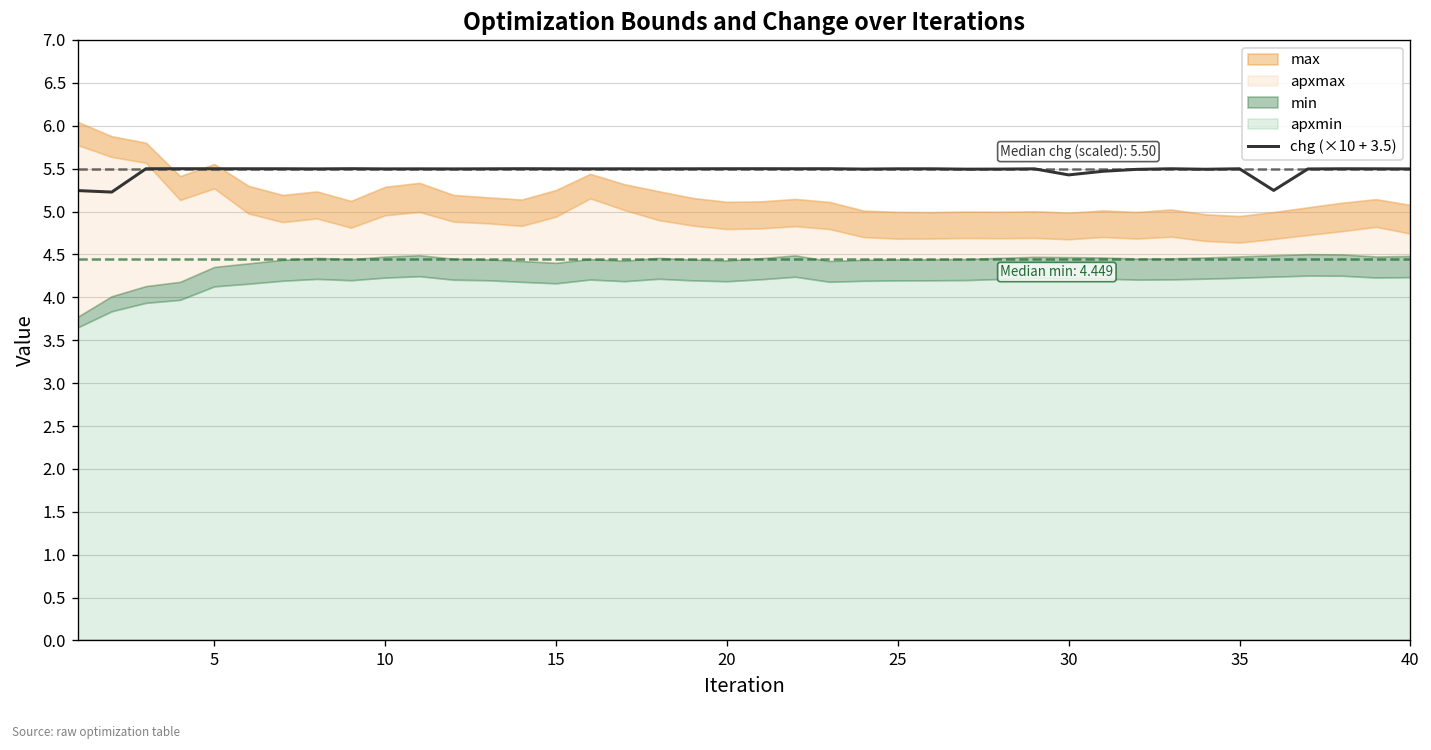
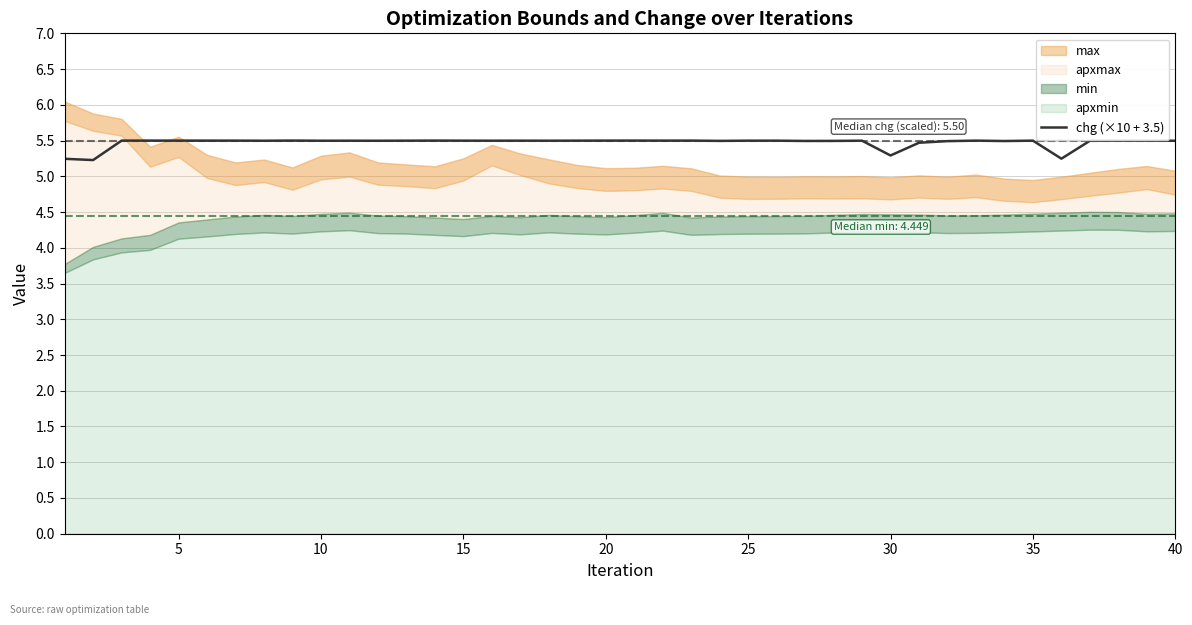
chg (×10 + 3.5), 30: 5.4 -> 5.3
